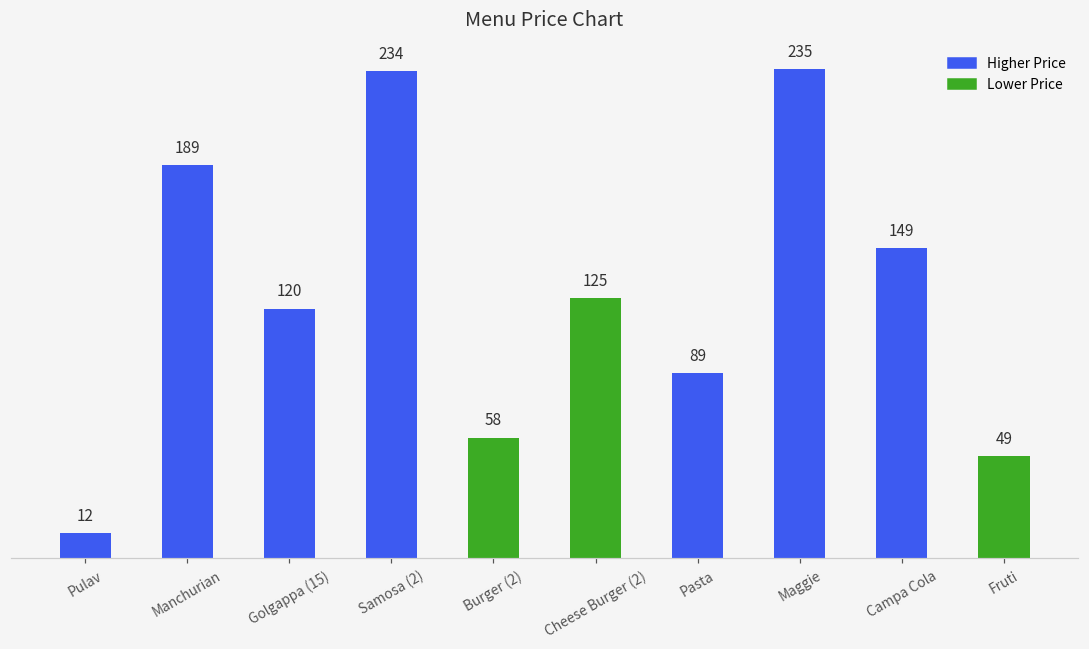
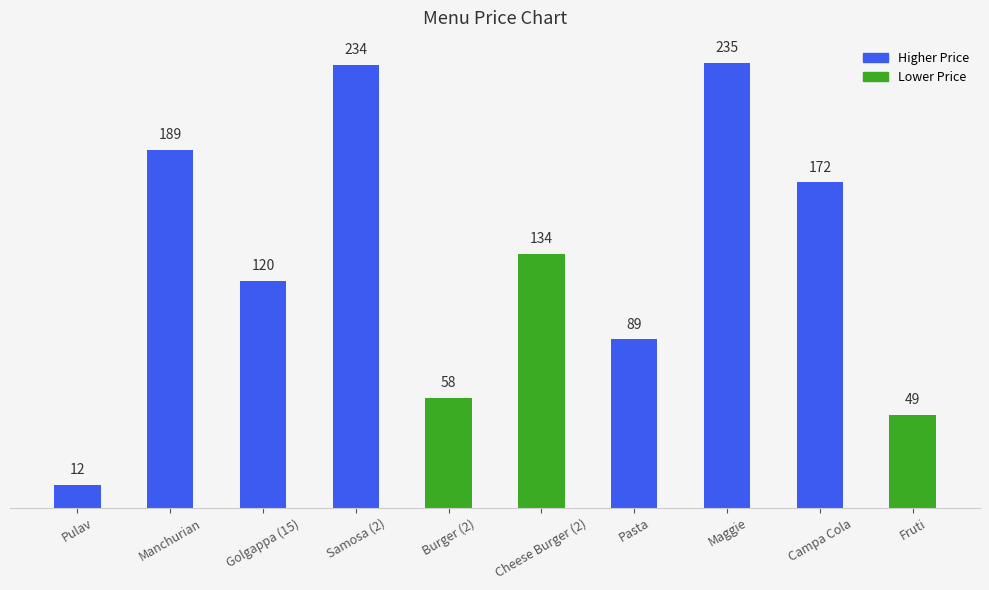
Cheese Burger (2): 125 -> 134
Campa Cola: 149 -> 172
